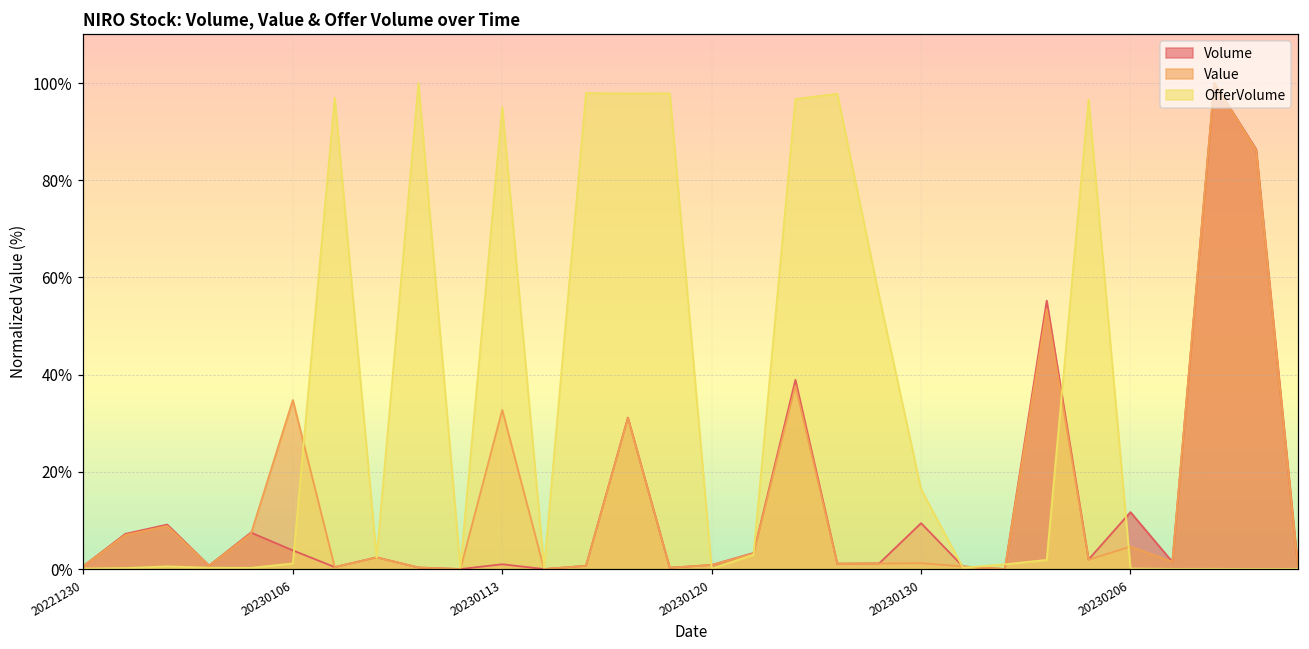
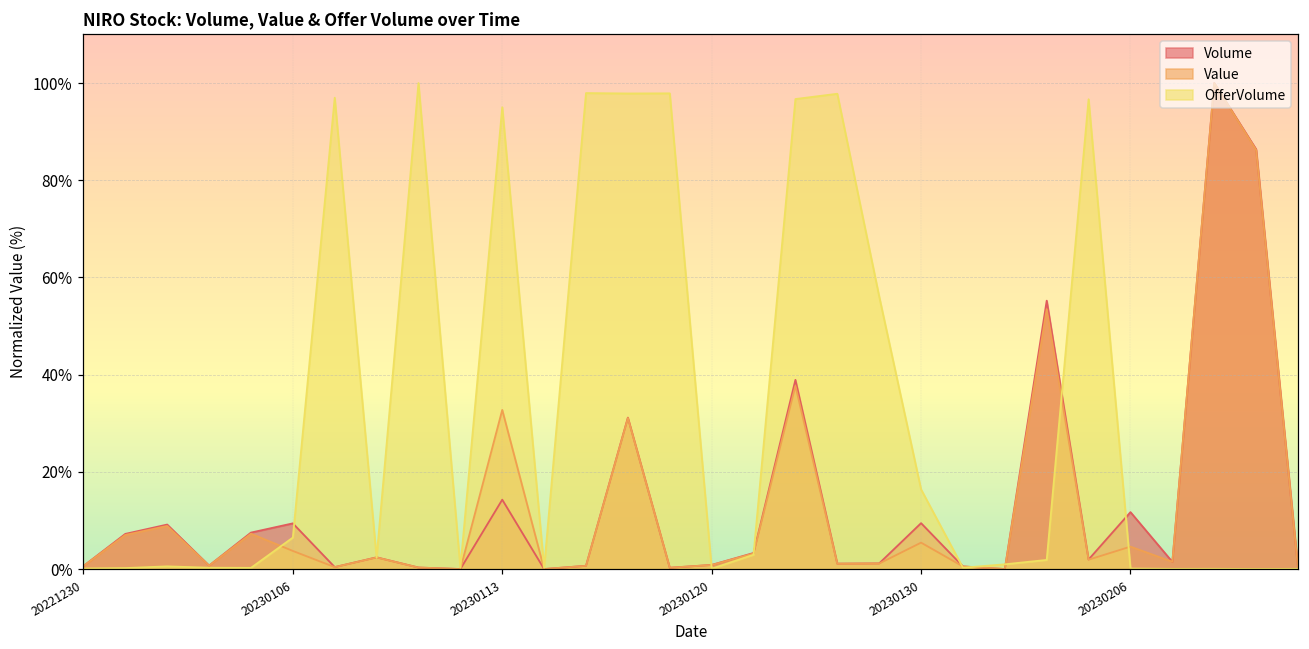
Volume, 20230106: 4% -> 9%
Value, 20230106: 35% -> 4%
OfferVolume, 20230106: 1% -> 6%
Volume, 20230113: 1% -> 14%
Value, 20230130: 1% -> 5%
